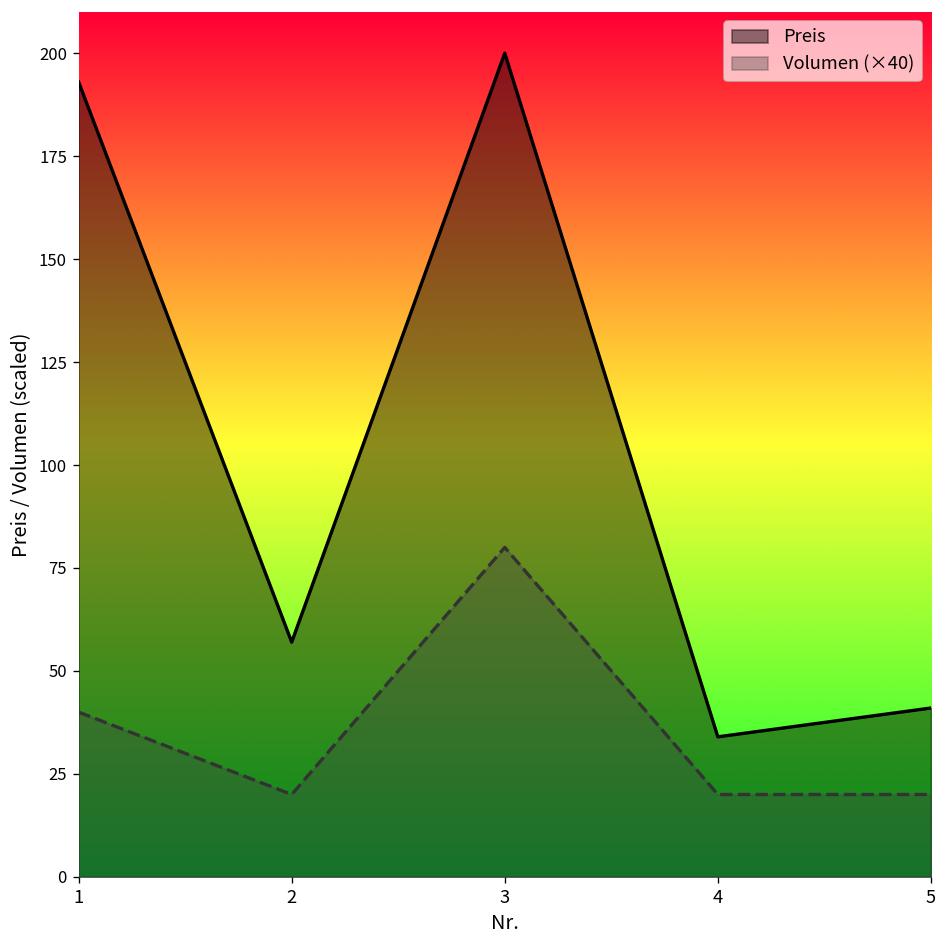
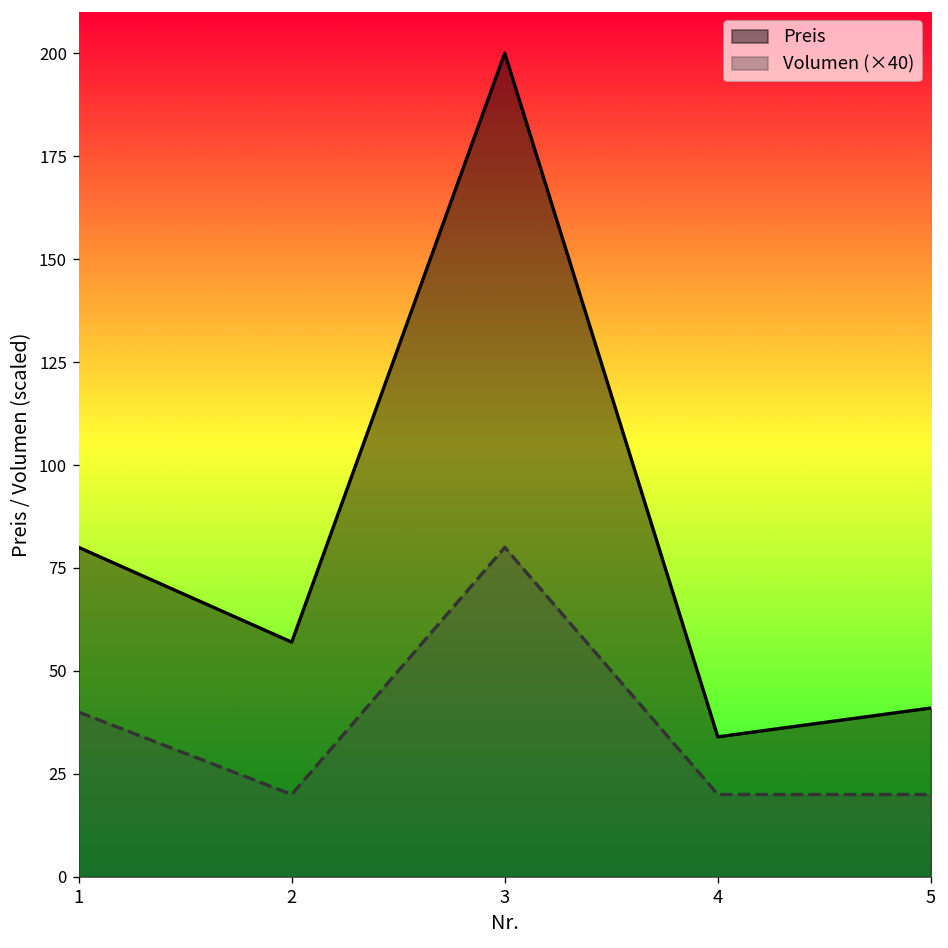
Preis, 1: 193 -> 80
